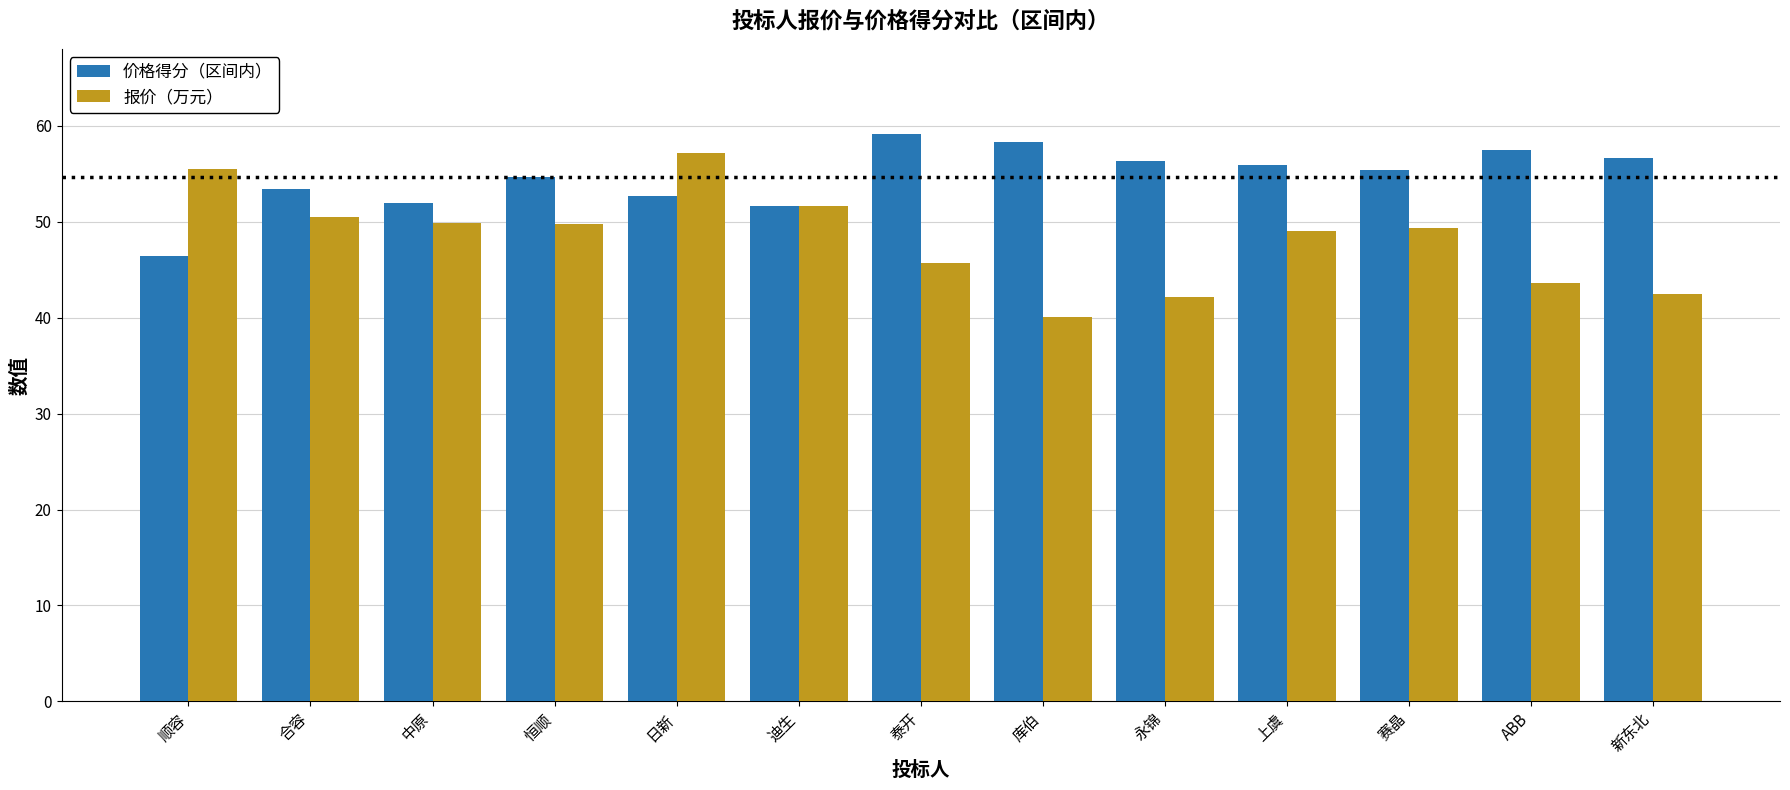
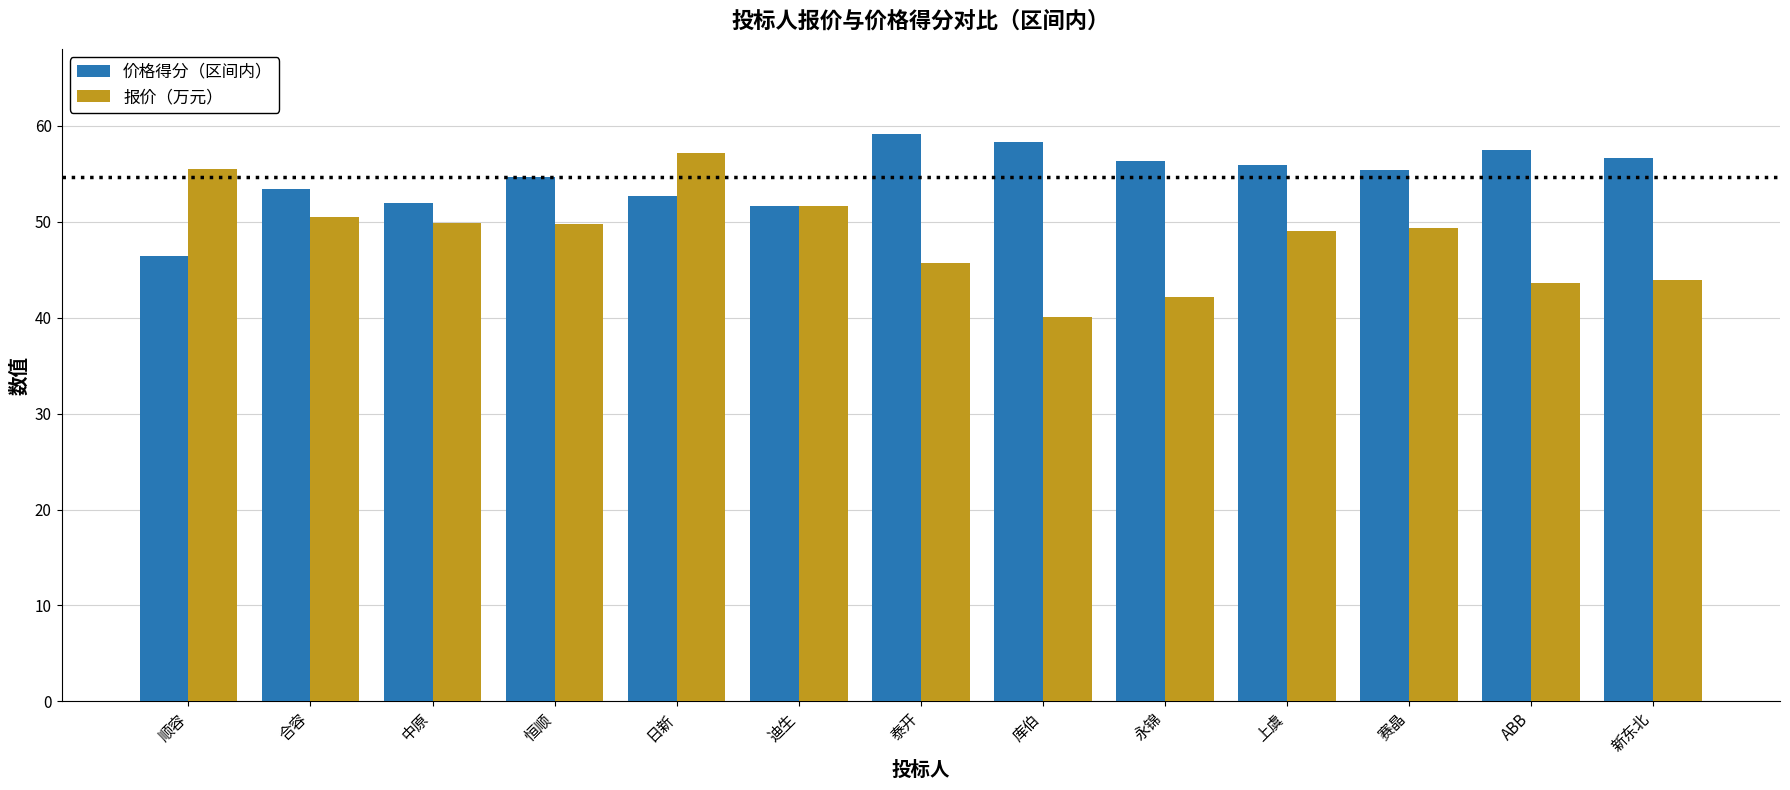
报价（万元）, 新东北: 43 -> 44
